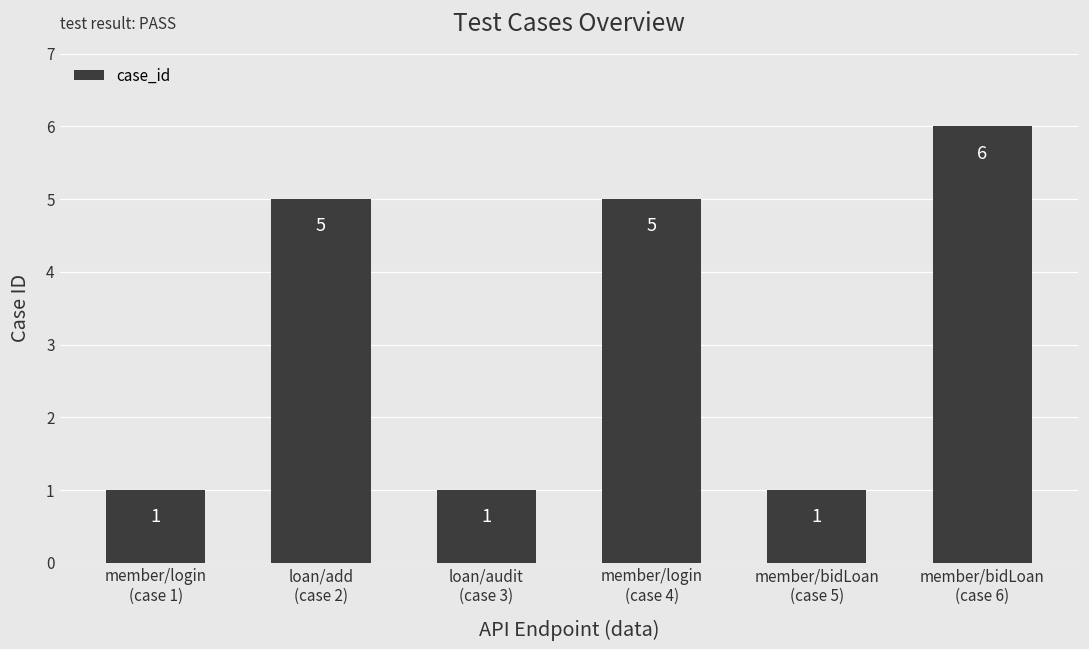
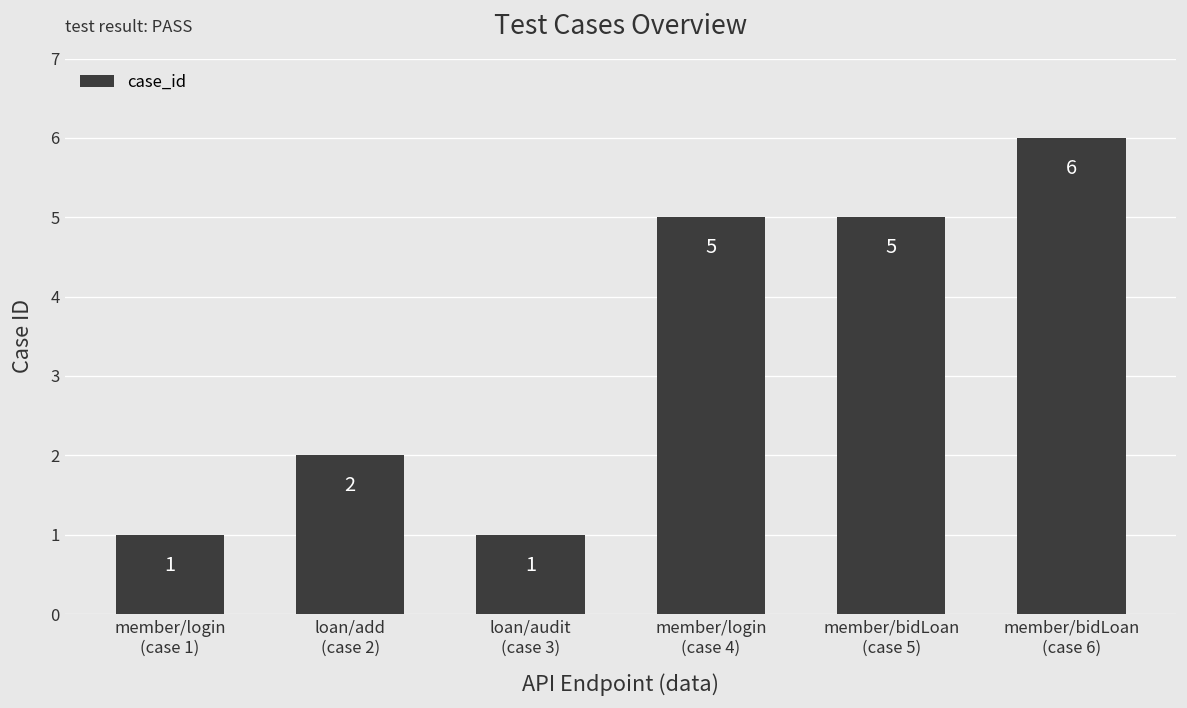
loan/add (case 2): 5 -> 2
member/bidLoan (case 5): 1 -> 5
